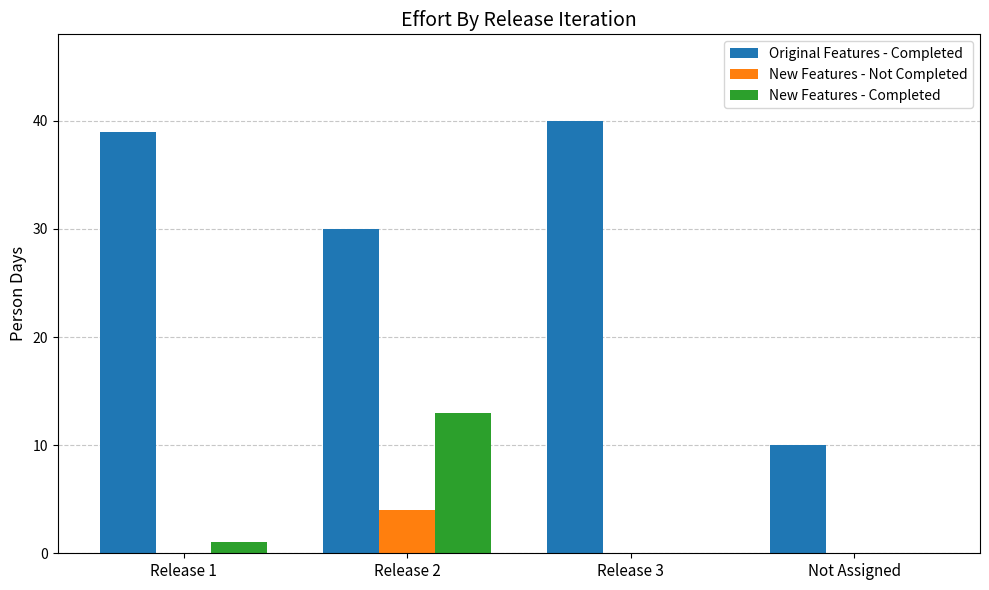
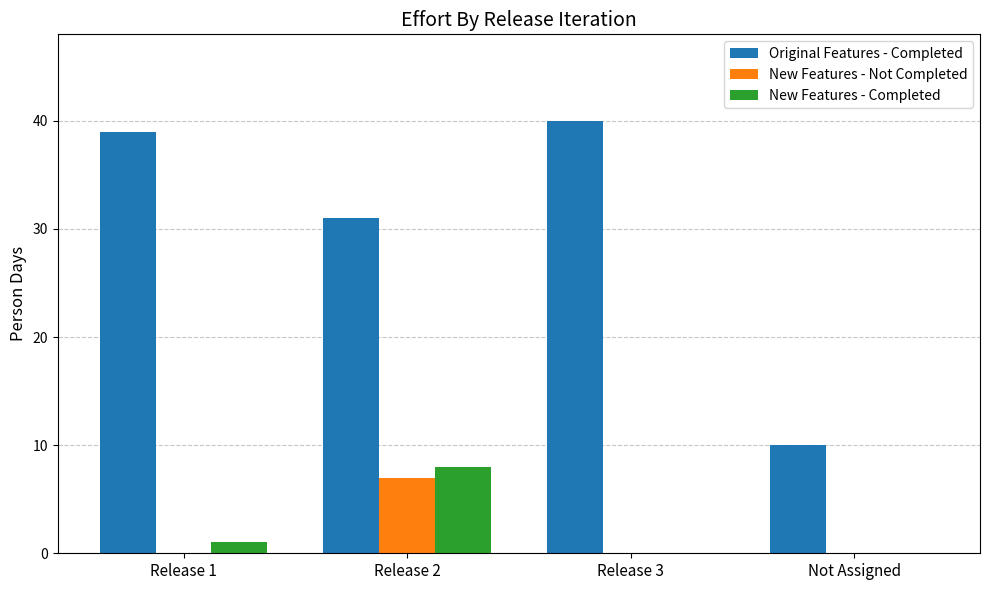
Original Features - Completed, Release 2: 30 -> 31
New Features - Not Completed, Release 2: 4 -> 7
New Features - Completed, Release 2: 13 -> 8
